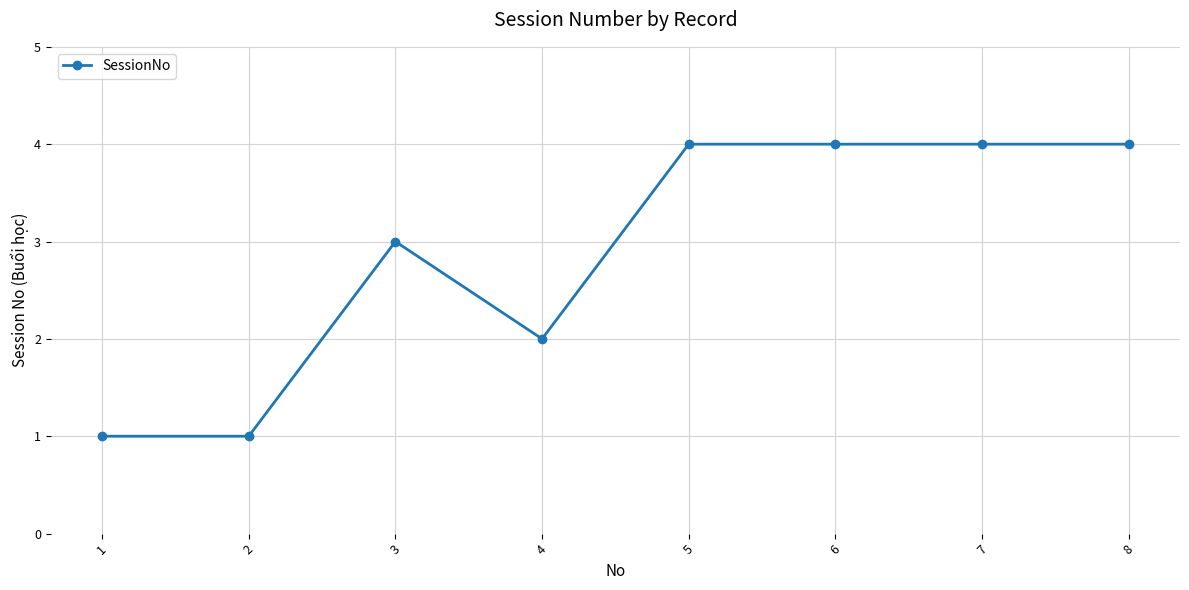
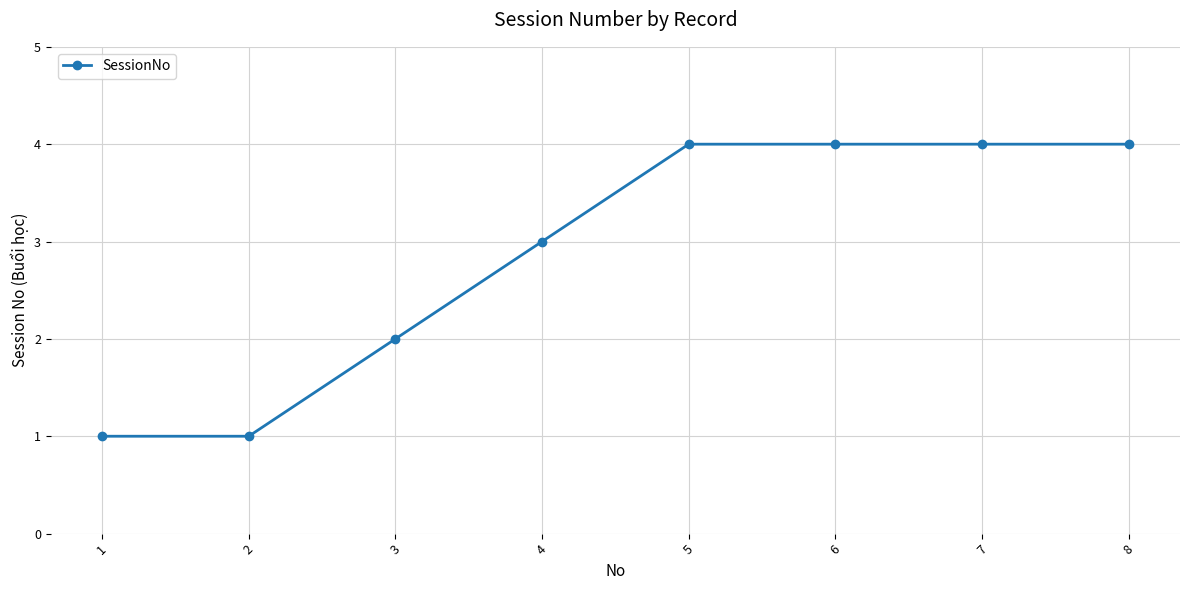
3: 3 -> 2
4: 2 -> 3
